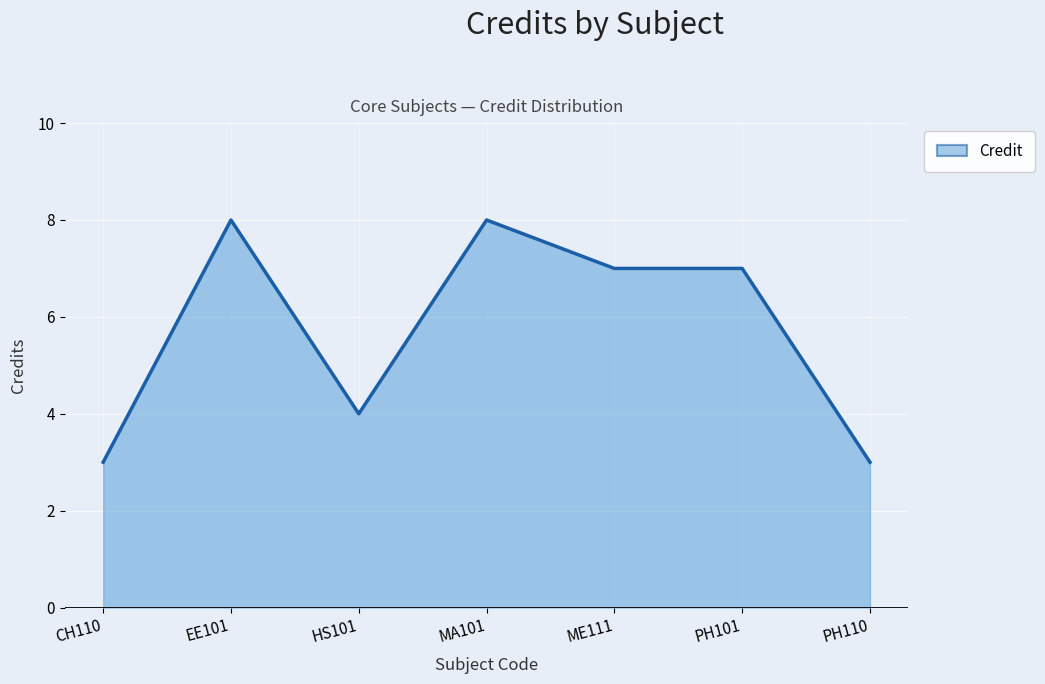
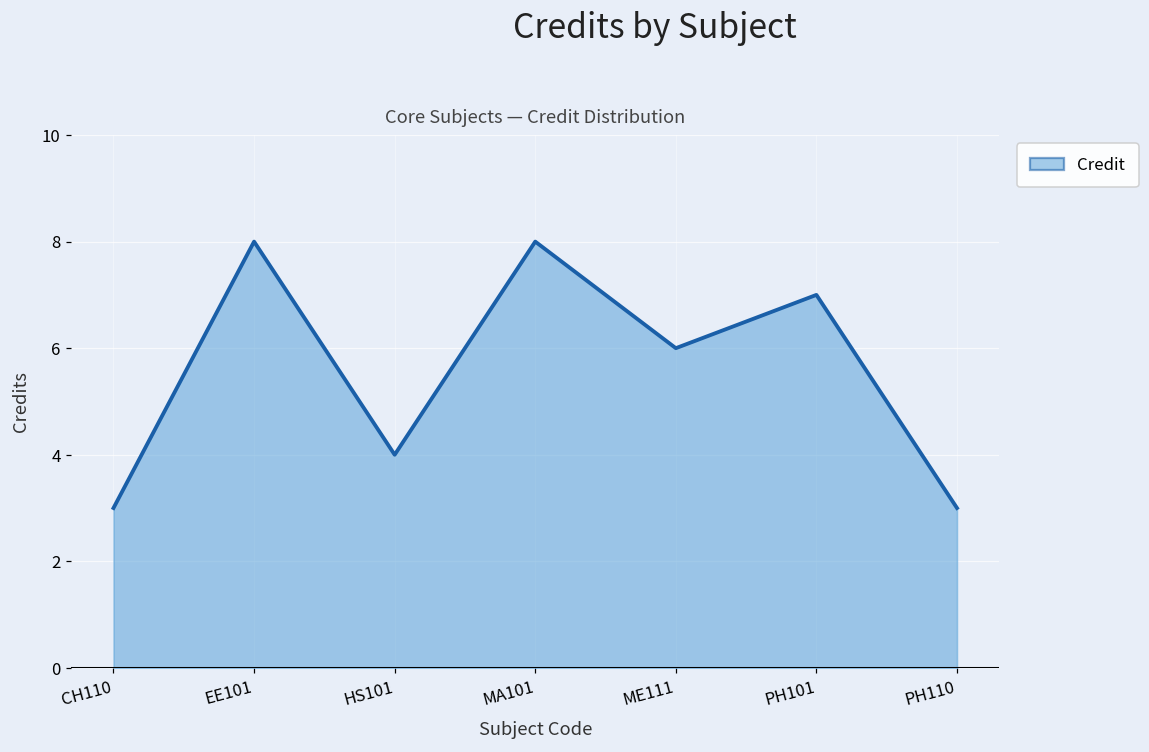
ME111: 7 -> 6
